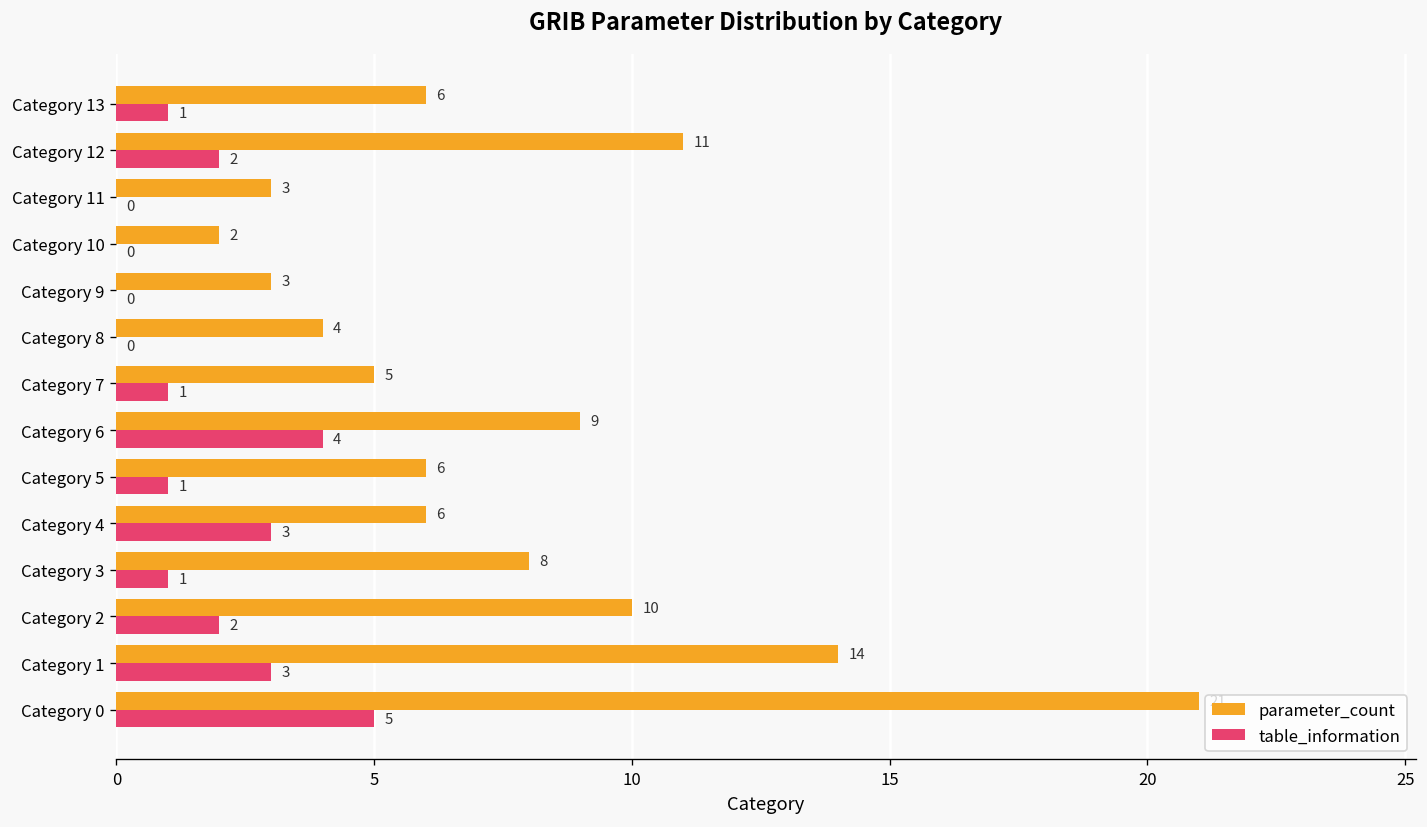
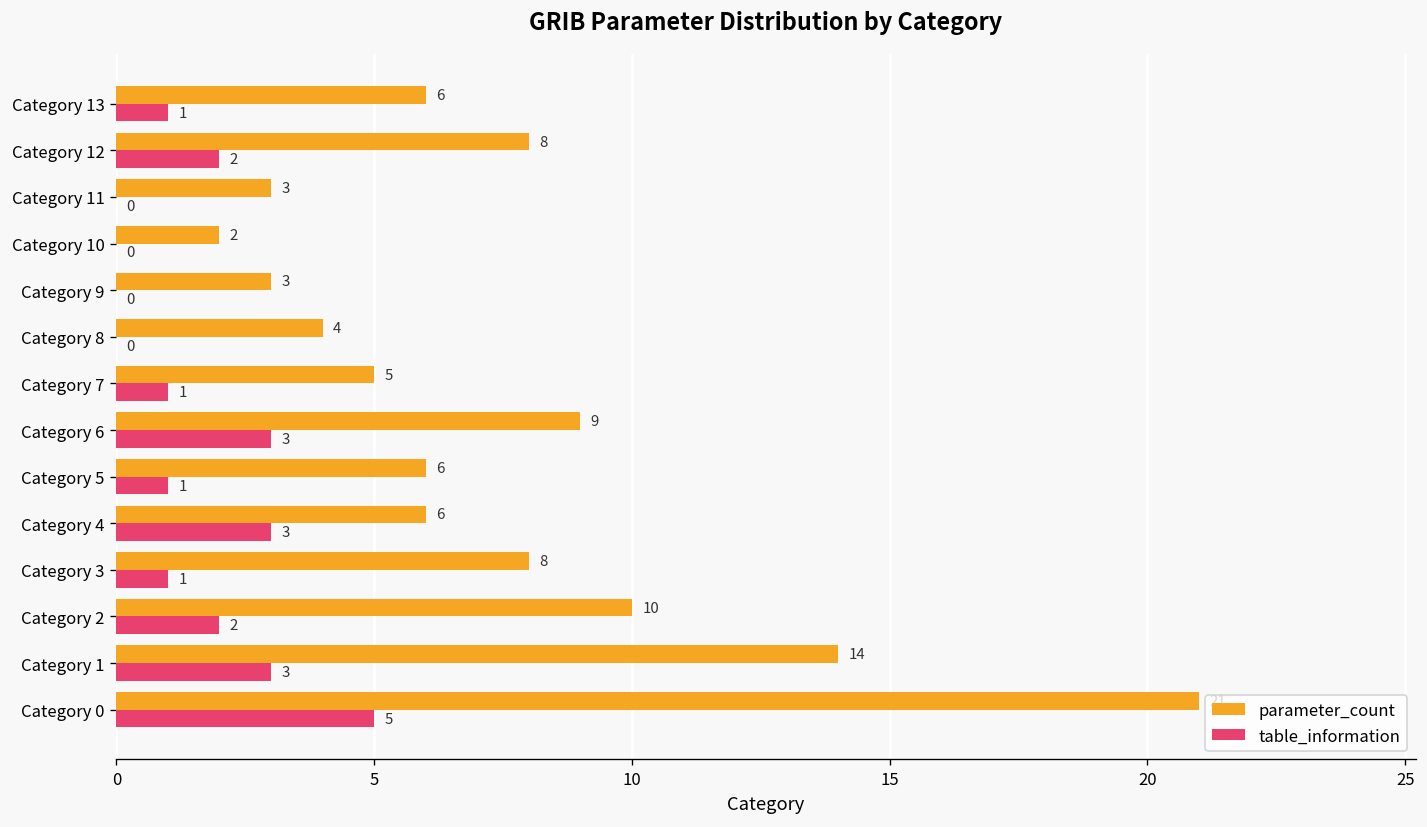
parameter_count, Category 12: 11 -> 8
table_information, Category 6: 4 -> 3
